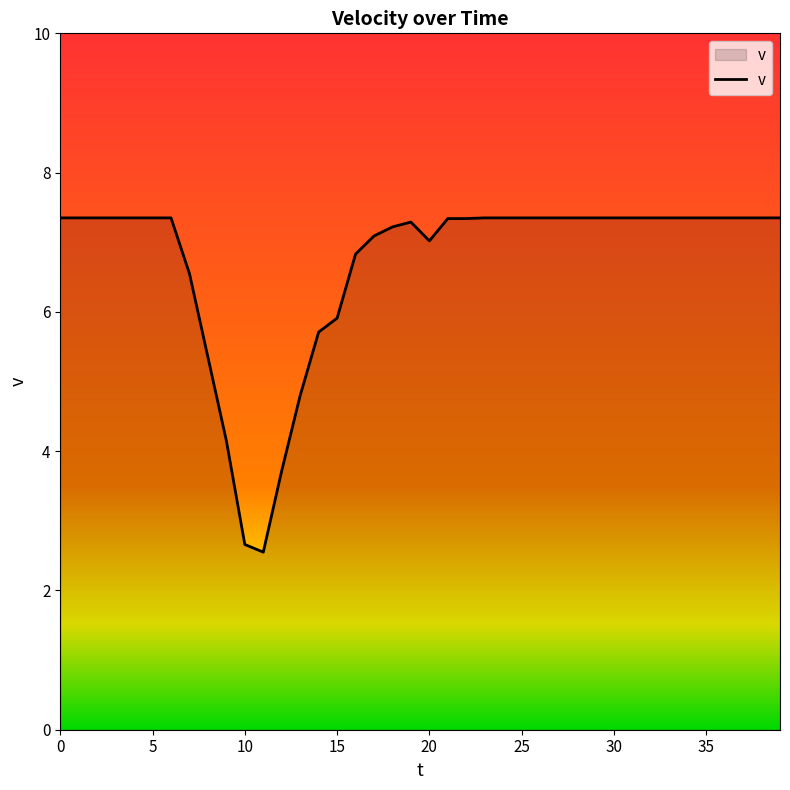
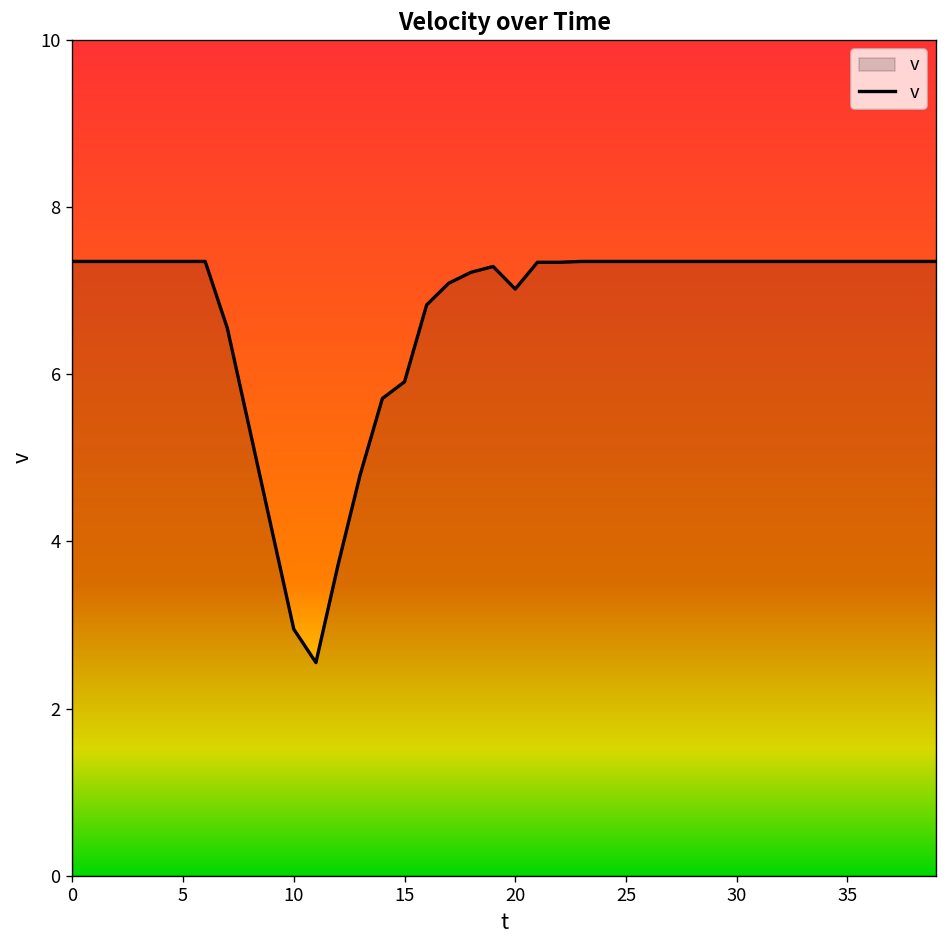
10: 2.7 -> 3.0
